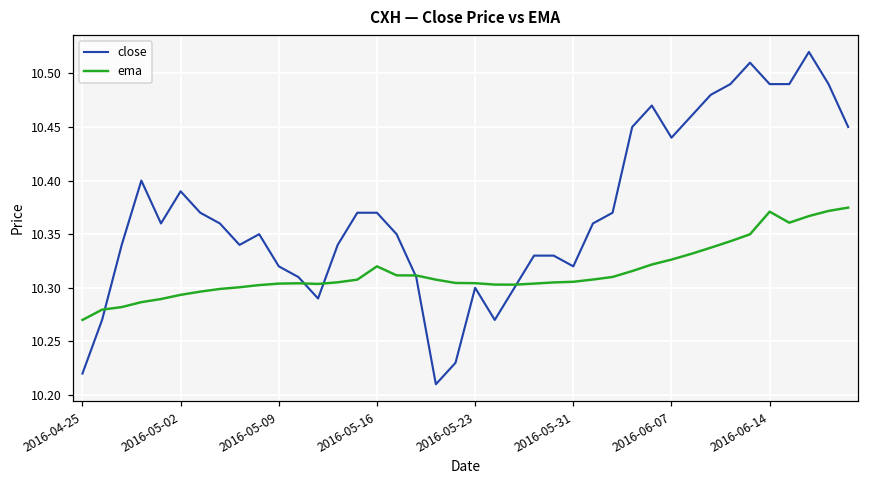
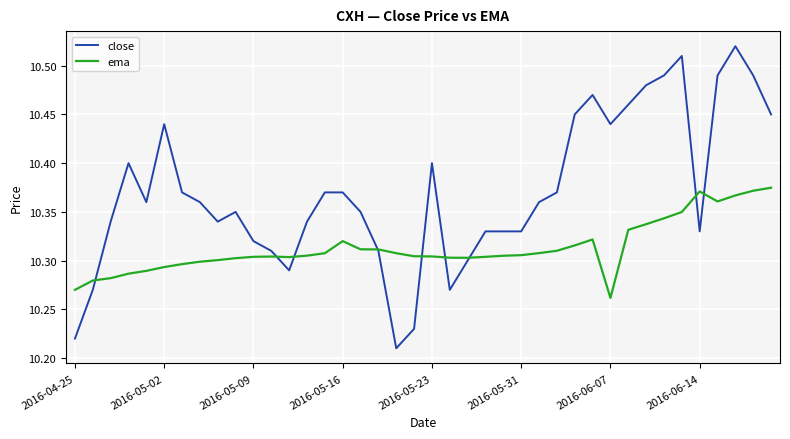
close, 2016-05-02: 10.39 -> 10.44
close, 2016-05-23: 10.3 -> 10.4
close, 2016-05-31: 10.32 -> 10.33
ema, 2016-06-07: 10.33 -> 10.26
close, 2016-06-14: 10.49 -> 10.33
